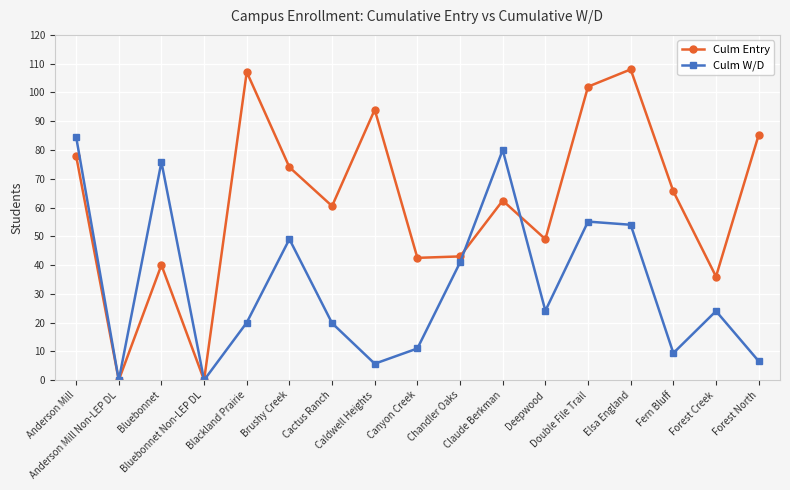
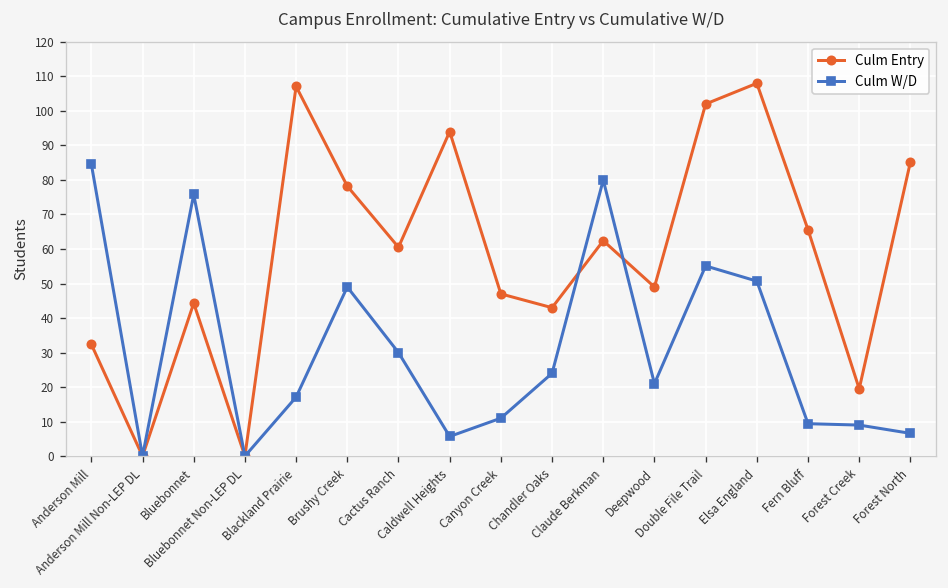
Culm Entry, Anderson Mill: 78 -> 32
Culm Entry, Bluebonnet: 40 -> 44
Culm W/D, Blackland Prairie: 20 -> 17
Culm Entry, Brushy Creek: 74 -> 78
Culm W/D, Cactus Ranch: 20 -> 30
Culm Entry, Canyon Creek: 43 -> 47
Culm W/D, Chandler Oaks: 41 -> 24
Culm W/D, Deepwood: 24 -> 21
Culm W/D, Elsa England: 54 -> 51
Culm Entry, Forest Creek: 36 -> 20
Culm W/D, Forest Creek: 24 -> 9
